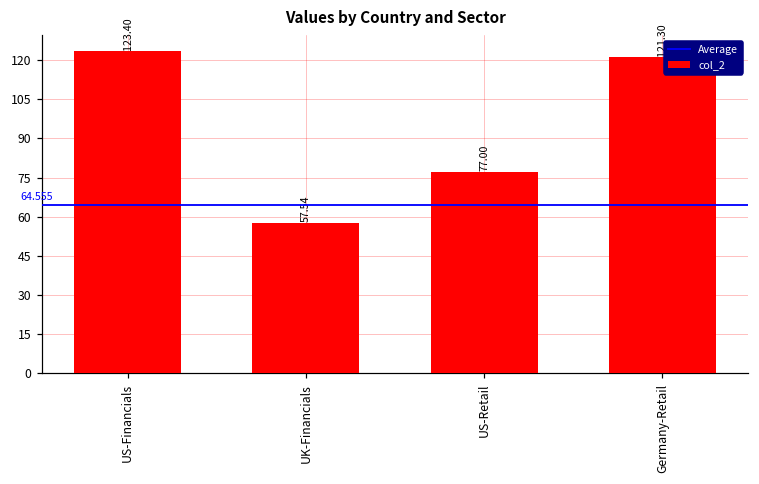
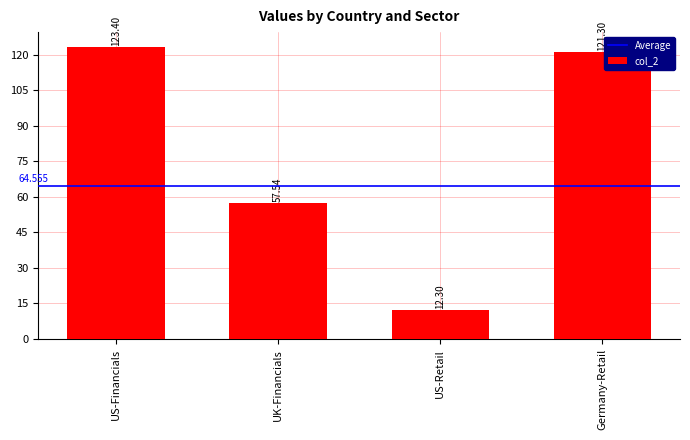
US-Retail: 77.00 -> 12.30
